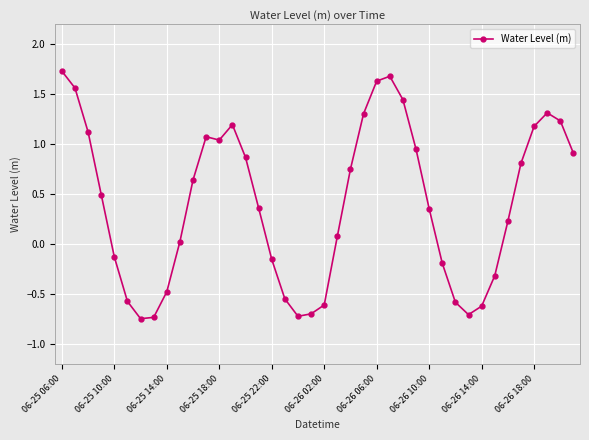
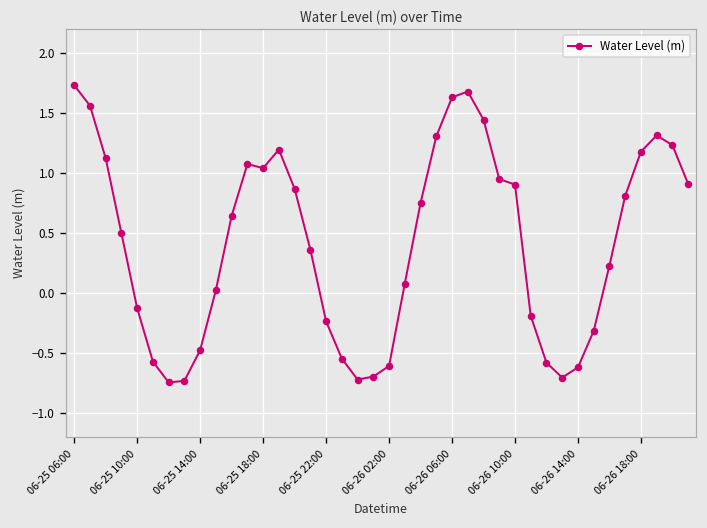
06-25 22:00: -0.15 -> -0.24
06-26 10:00: 0.4 -> 0.9
